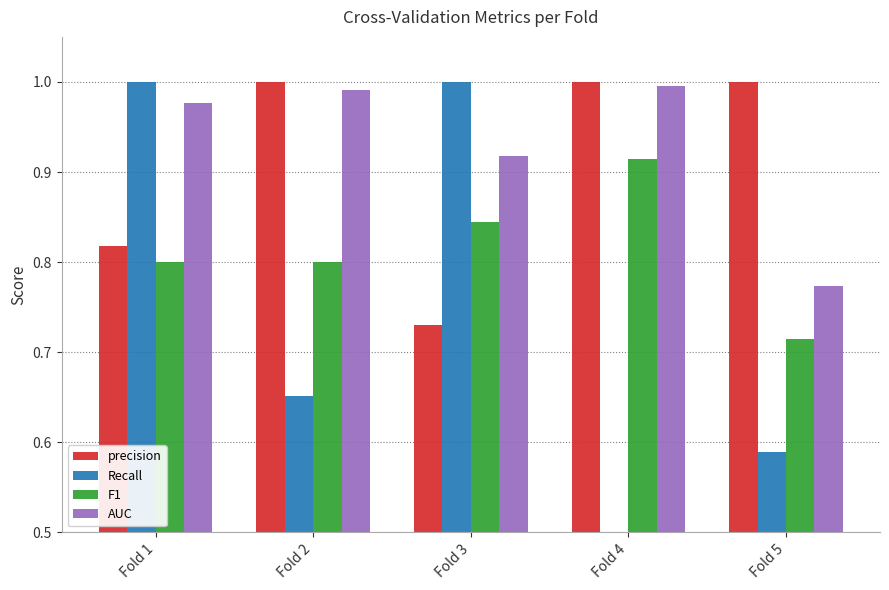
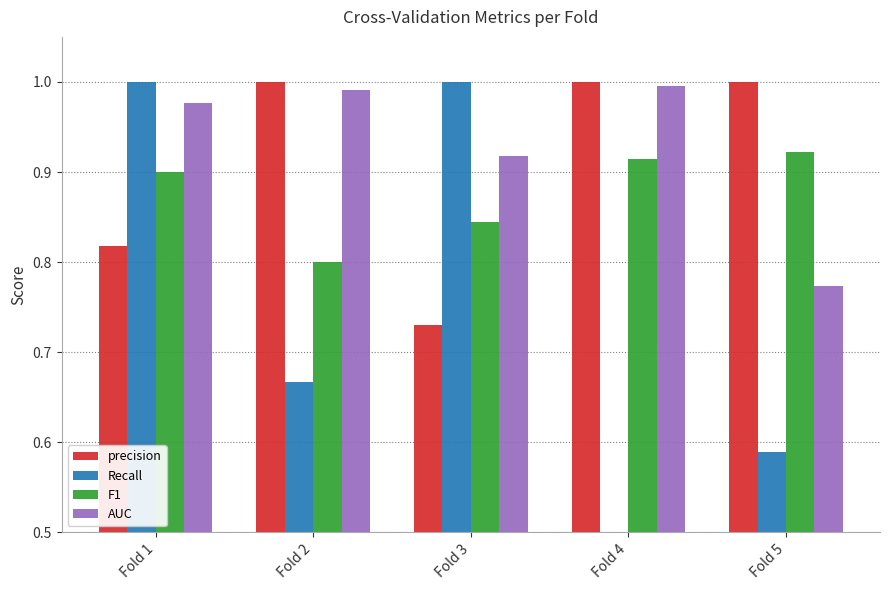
F1, Fold 1: 0.8 -> 0.9
Recall, Fold 2: 0.65 -> 0.67
F1, Fold 5: 0.71 -> 0.92
